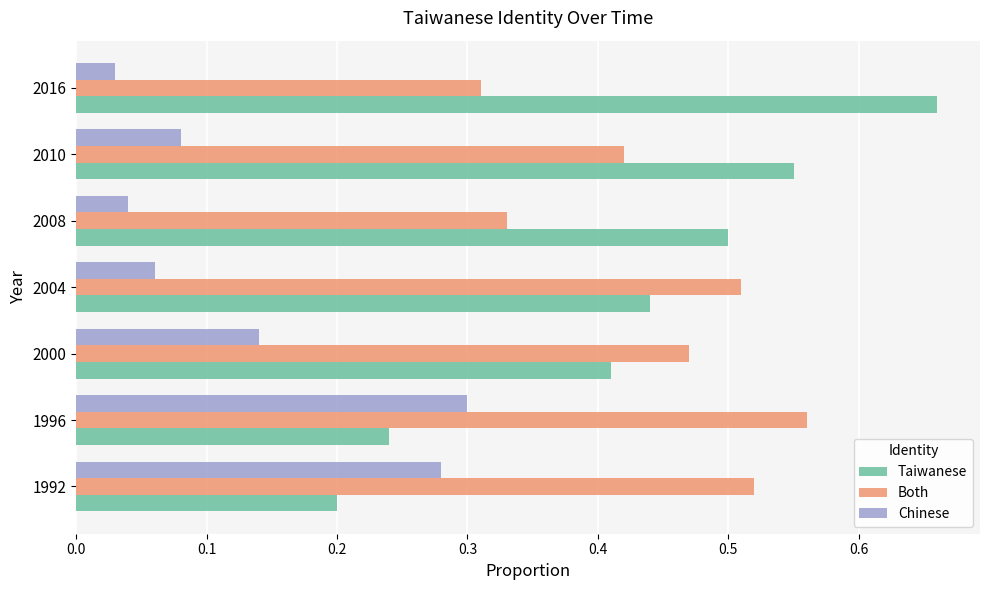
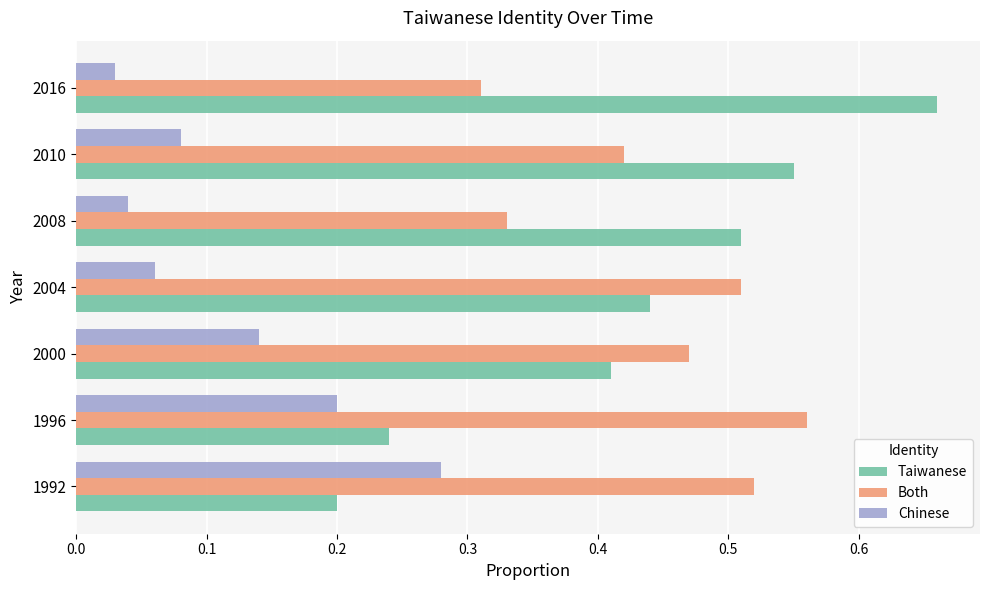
Taiwanese, 2008: 0.50 -> 0.51
Chinese, 1996: 0.3 -> 0.2
